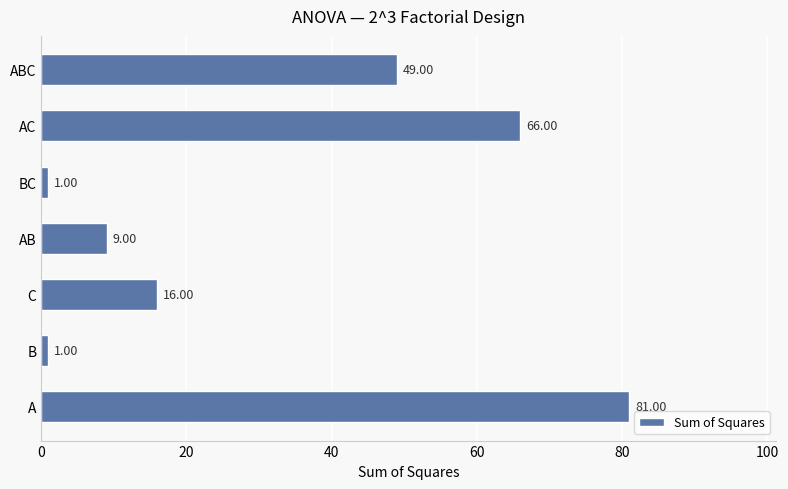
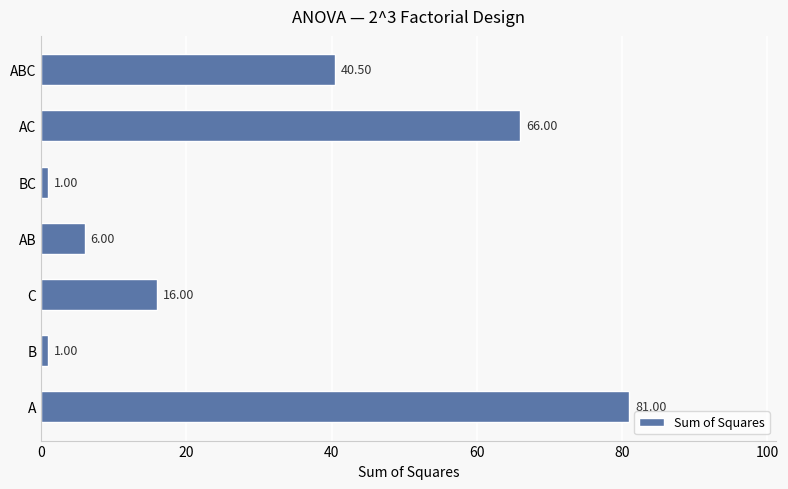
ABC: 49.00 -> 40.50
AB: 9.00 -> 6.00
